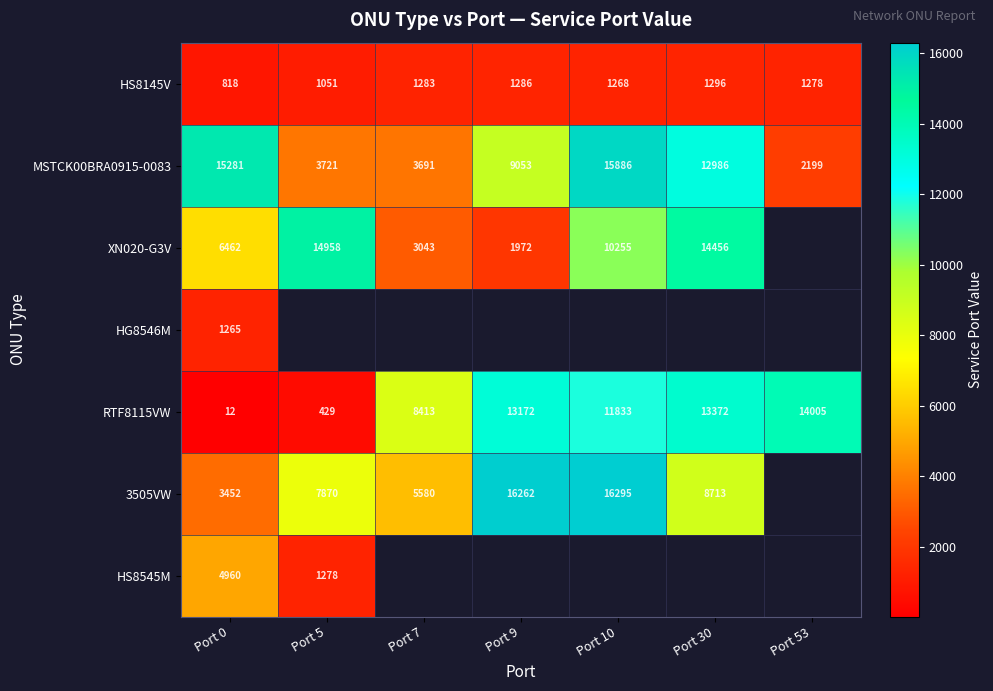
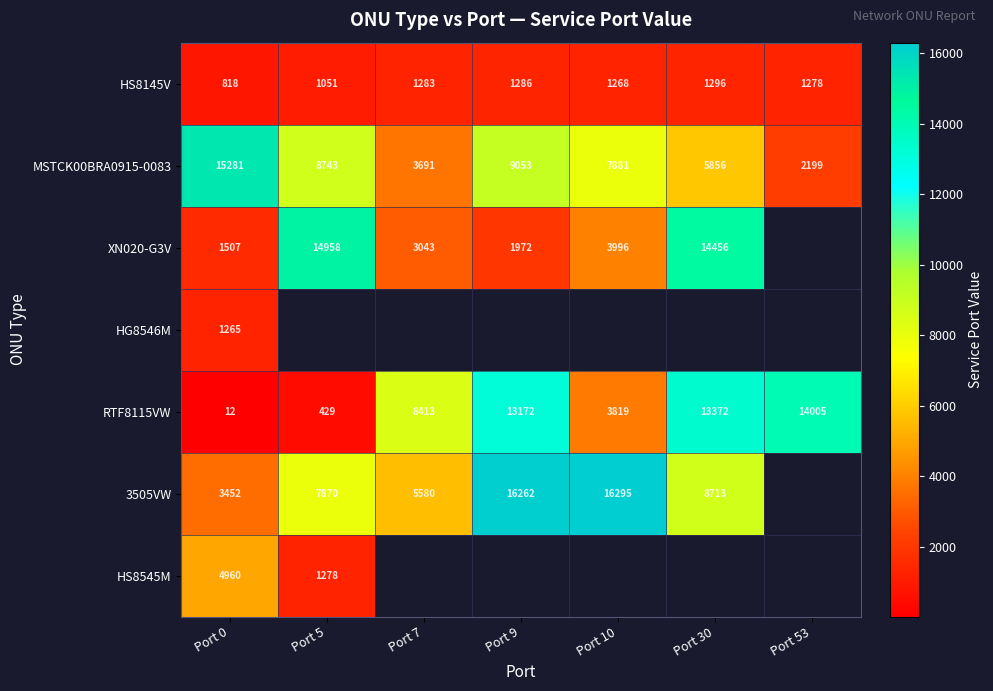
MSTCK00BRA0915-0083, Port 5: 3721 -> 8743
MSTCK00BRA0915-0083, Port 10: 15886 -> 7881
MSTCK00BRA0915-0083, Port 30: 12986 -> 5856
XN020-G3V, Port 0: 6462 -> 1507
XN020-G3V, Port 10: 10255 -> 3996
RTF8115VW, Port 10: 11833 -> 3819
